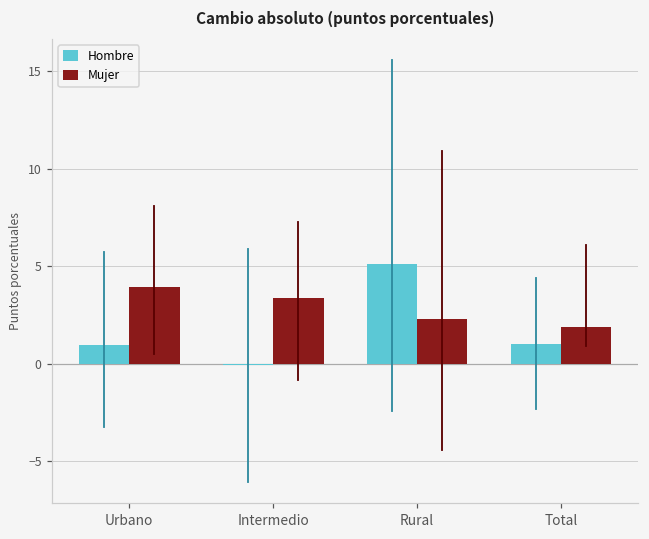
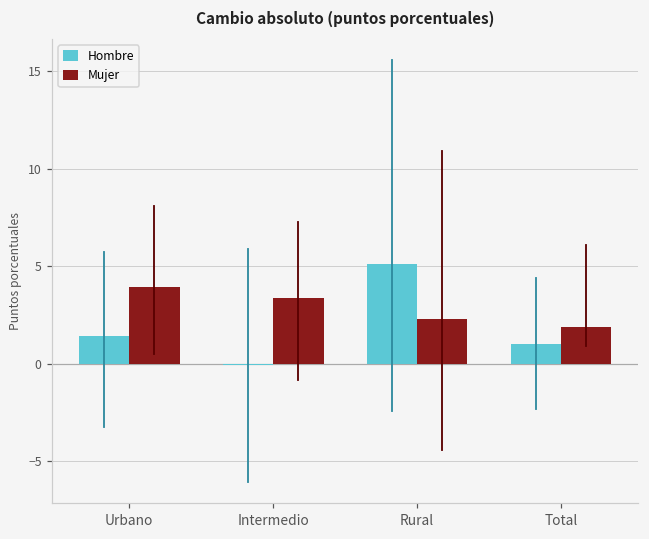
Hombre, Urbano: 1.0 -> 1.4
